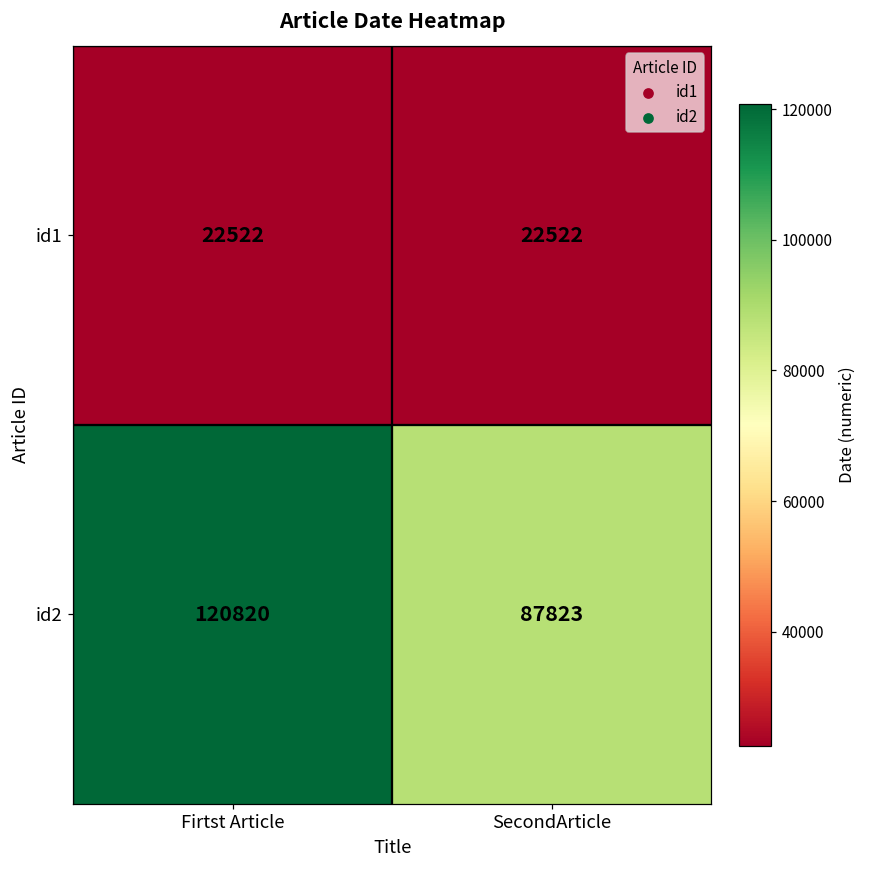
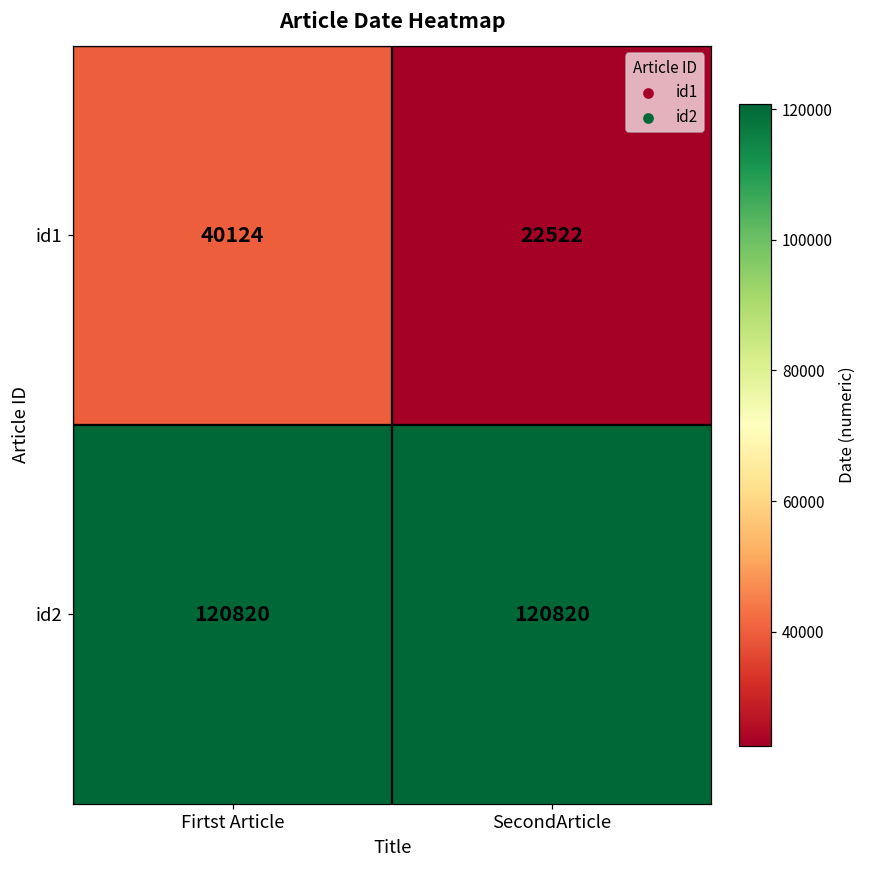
id1, Firtst Article: 22522 -> 40124
id2, SecondArticle: 87823 -> 120820
